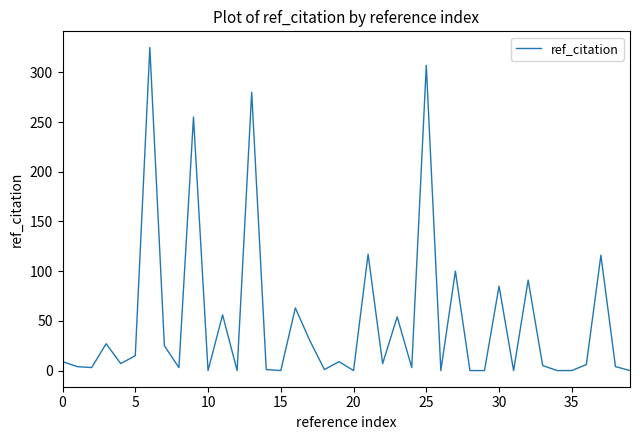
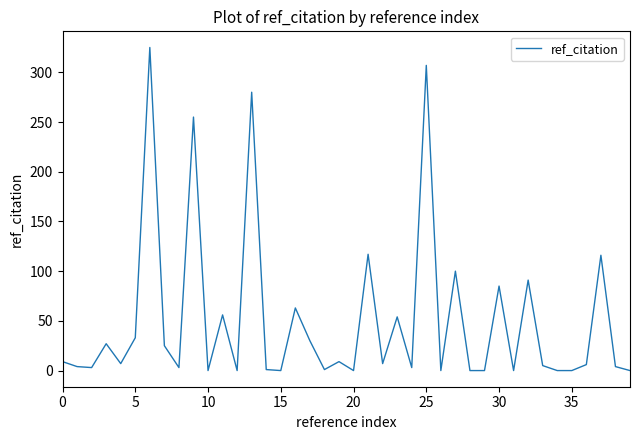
5: 20 -> 30
